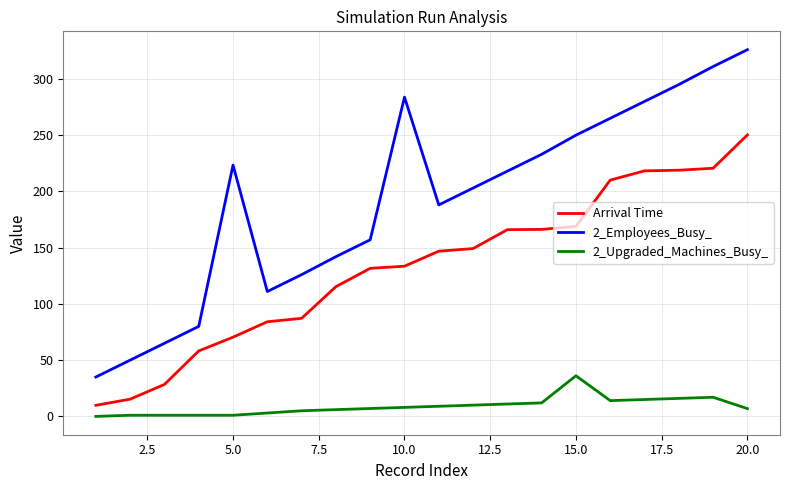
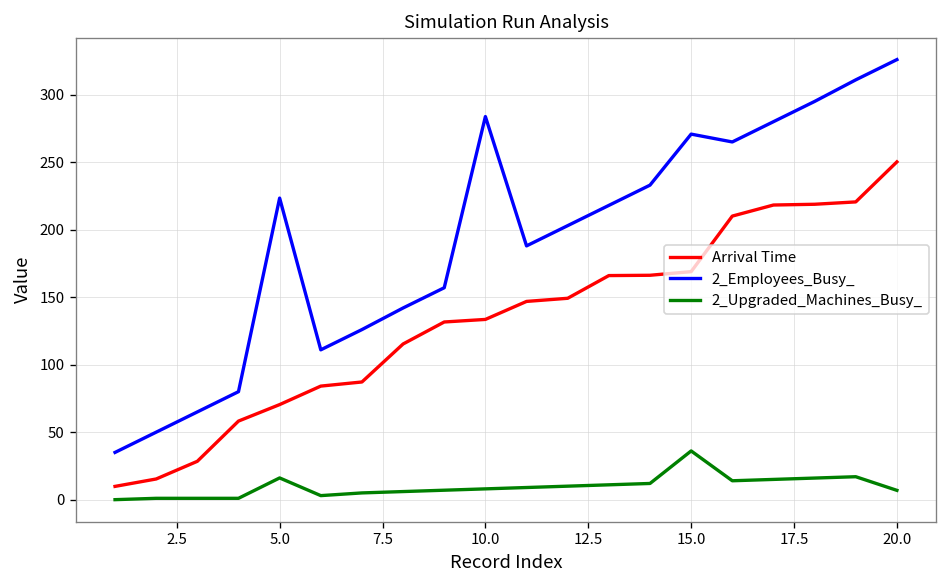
2_Upgraded_Machines_Busy_, 5.0: 1 -> 16
2_Employees_Busy_, 15.0: 250 -> 271
